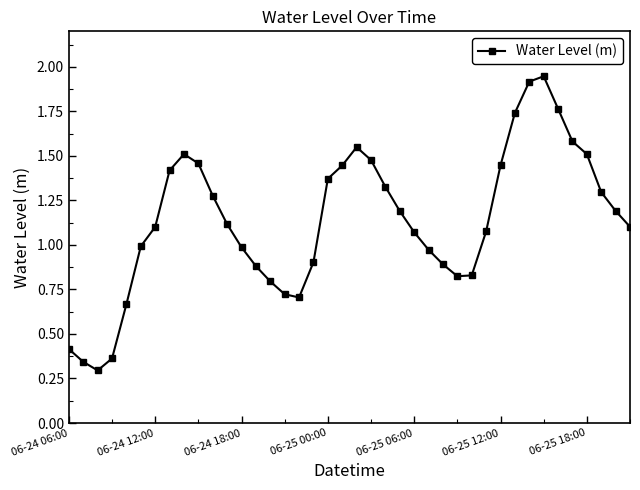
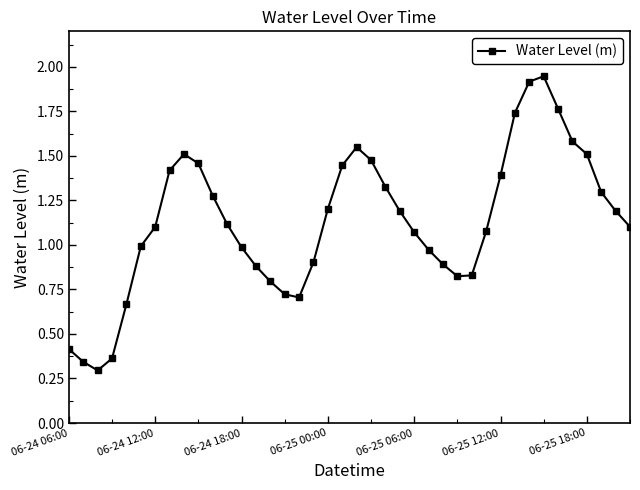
06-25 00:00: 1.37 -> 1.20
06-25 12:00: 1.45 -> 1.39
